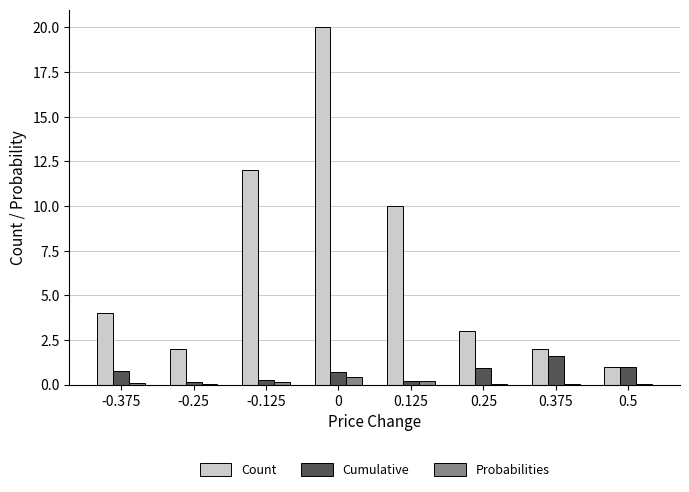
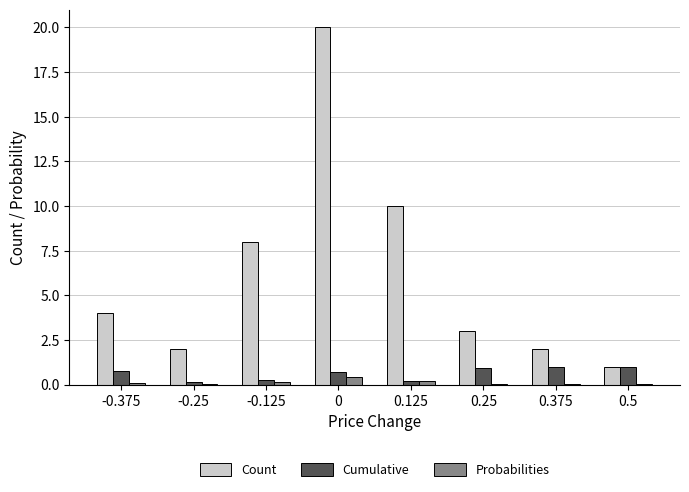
Count, -0.125: 12 -> 8
Cumulative, 0.375: 1.6 -> 1.0
